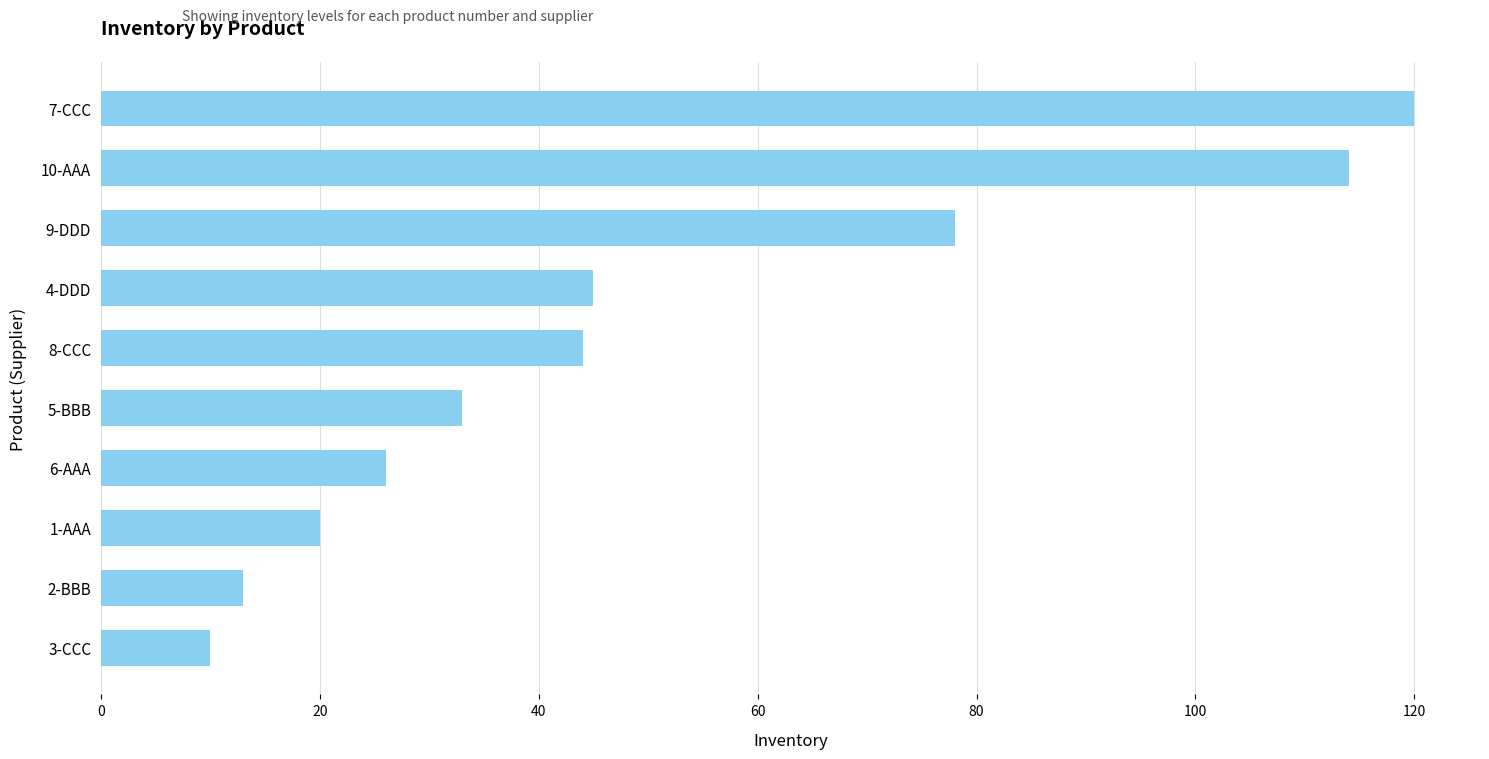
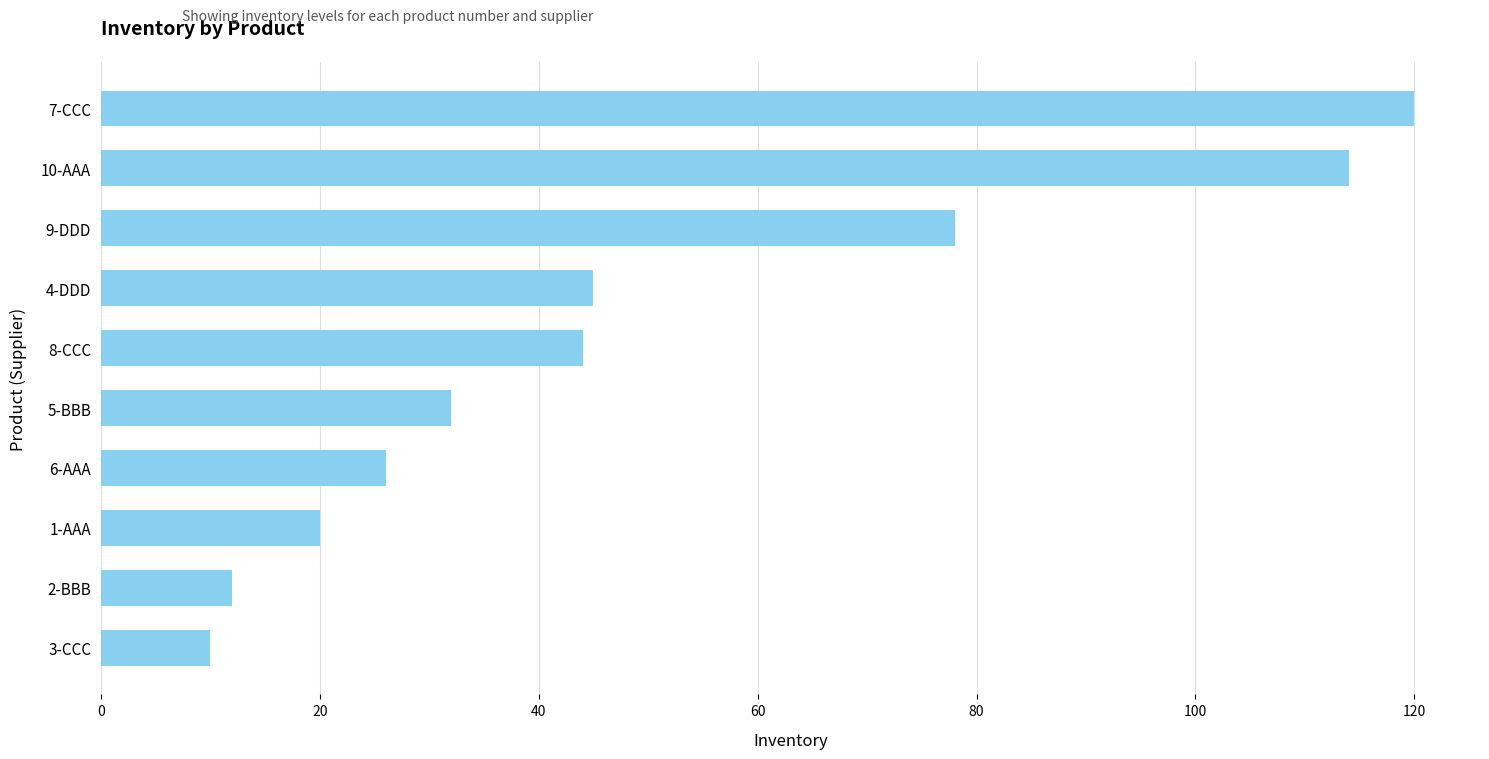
5-BBB: 33 -> 32
2-BBB: 13 -> 12
